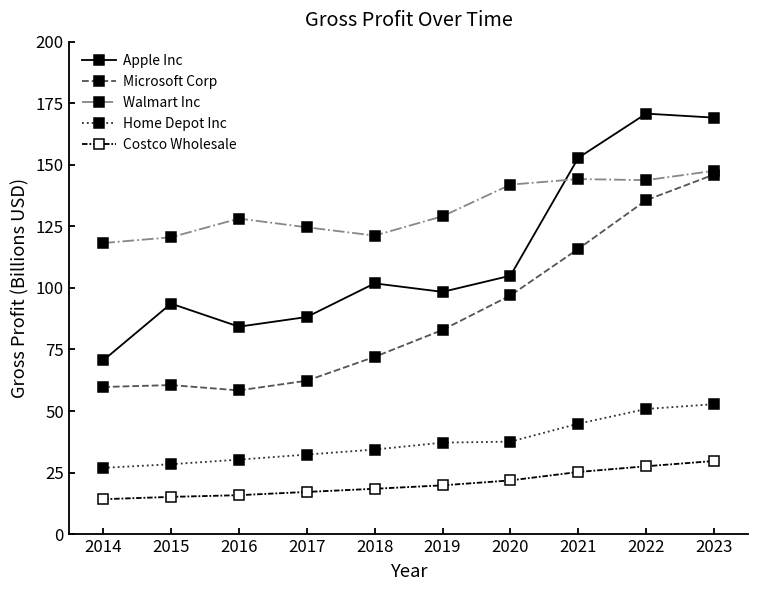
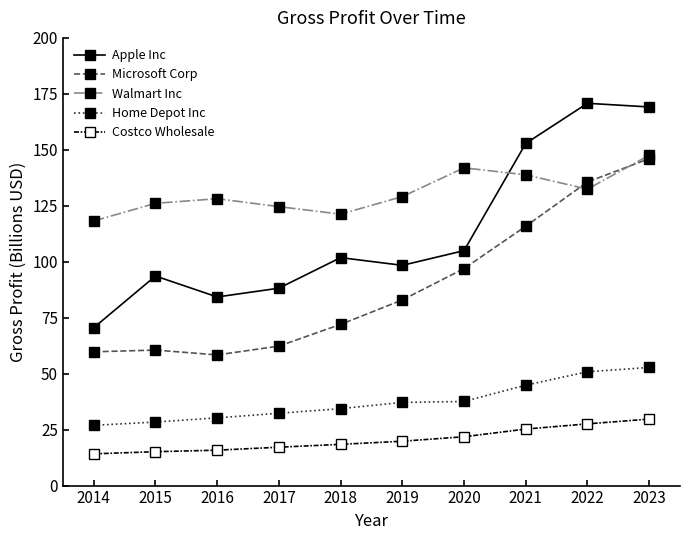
Walmart Inc, 2015: 121 -> 126
Walmart Inc, 2021: 144 -> 139
Walmart Inc, 2022: 144 -> 132
